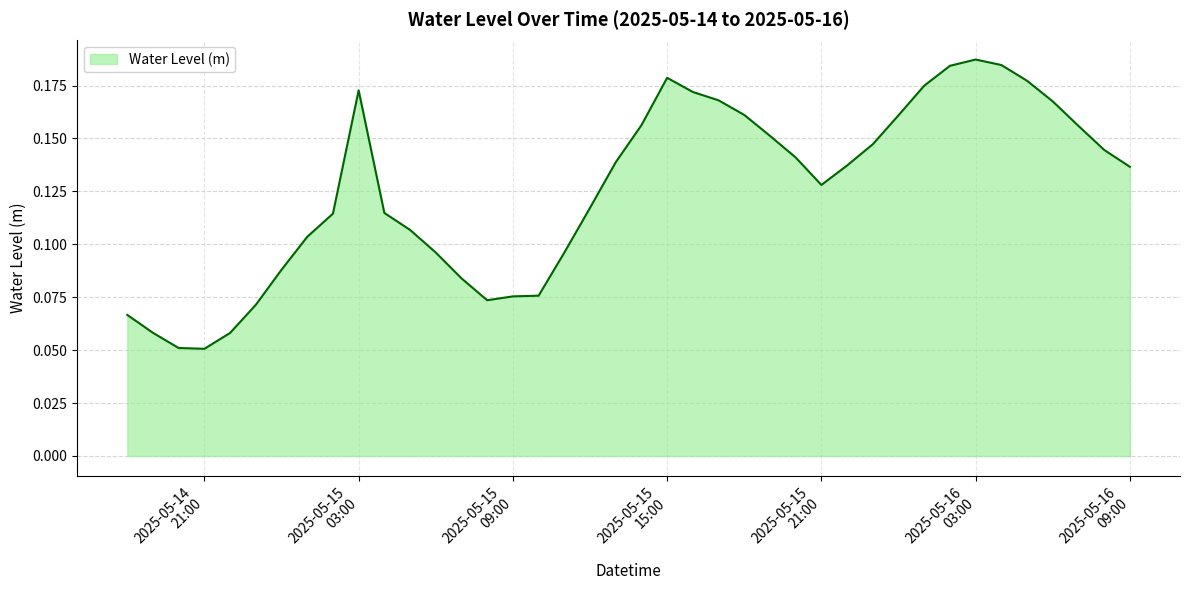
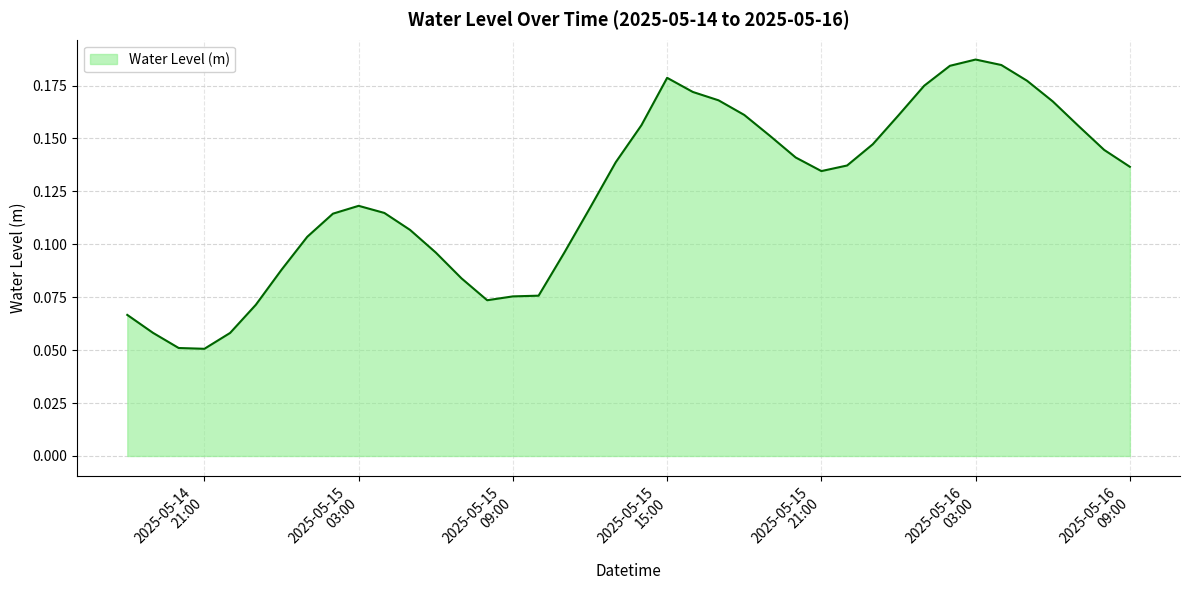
2025-05-15 03:00: 0.173 -> 0.118
2025-05-15 21:00: 0.128 -> 0.135
